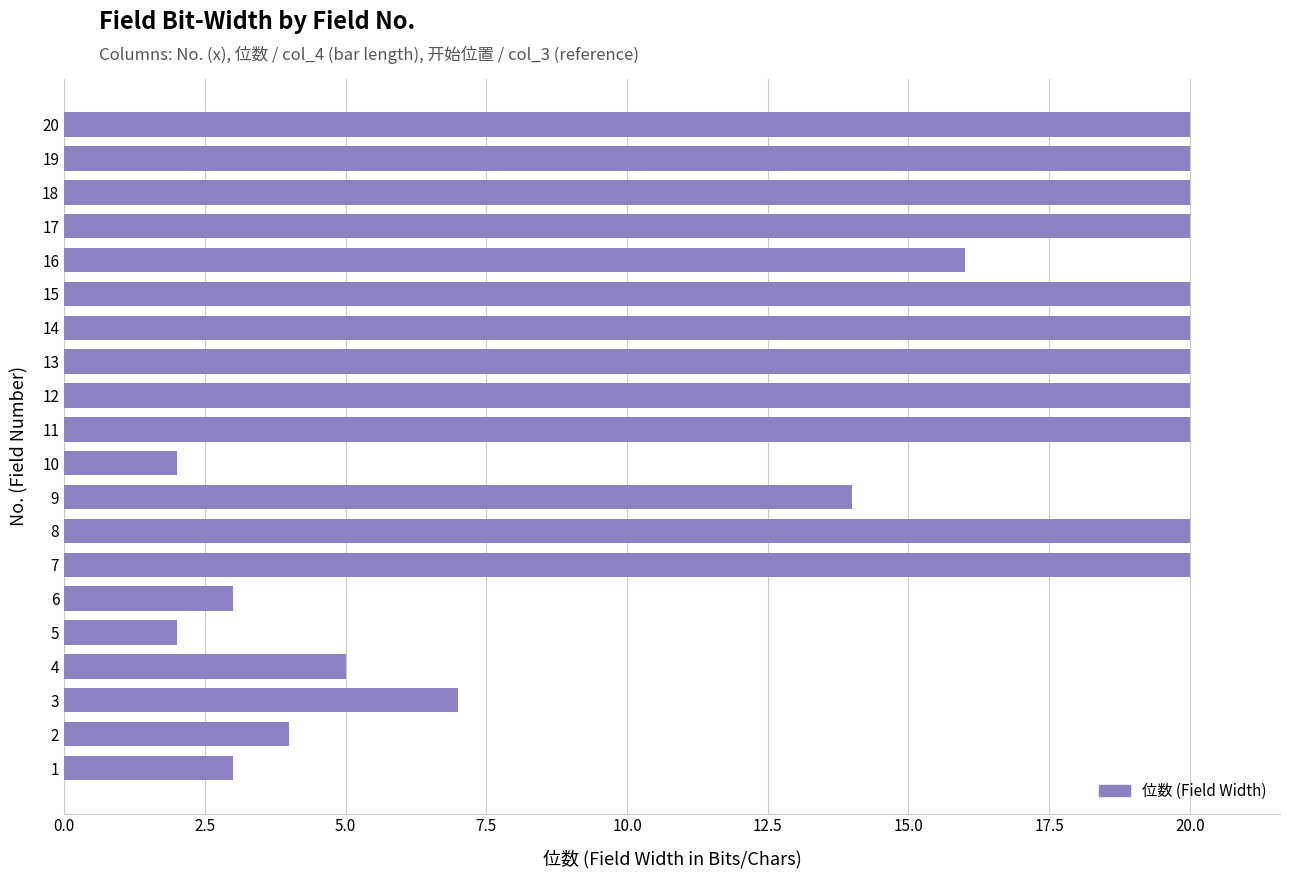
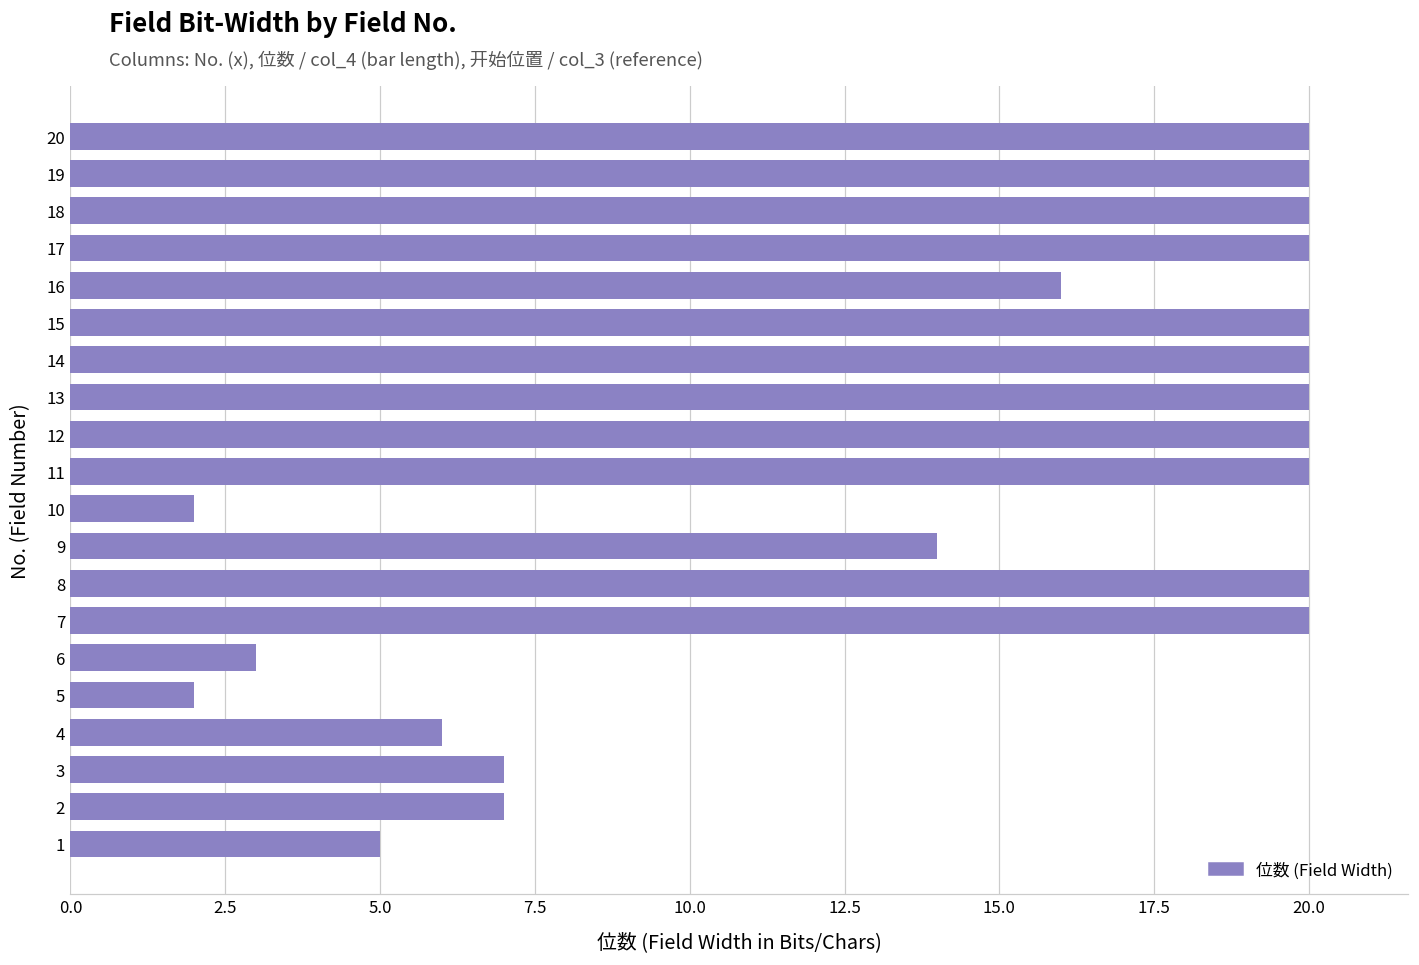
4: 5 -> 6
2: 4 -> 7
1: 3 -> 5
